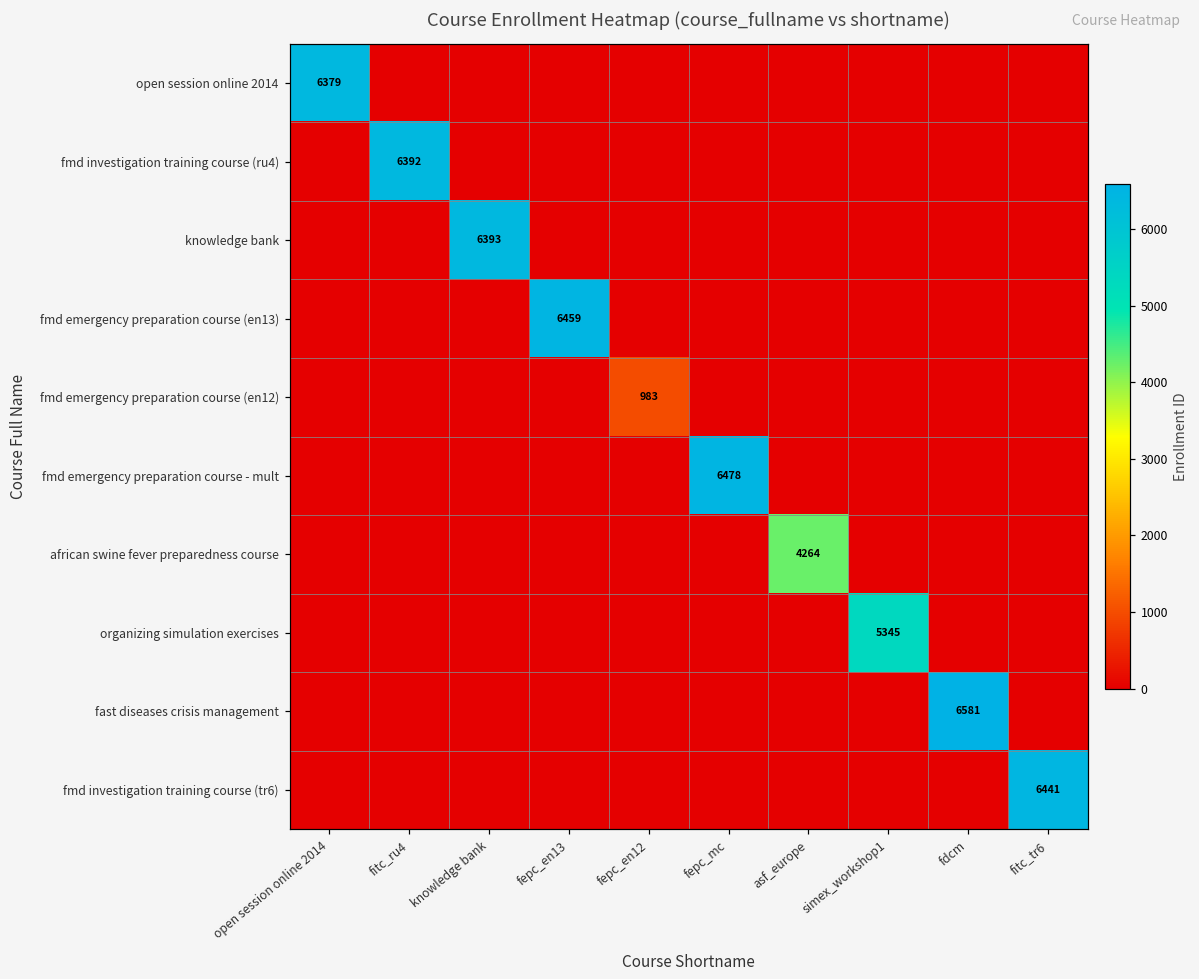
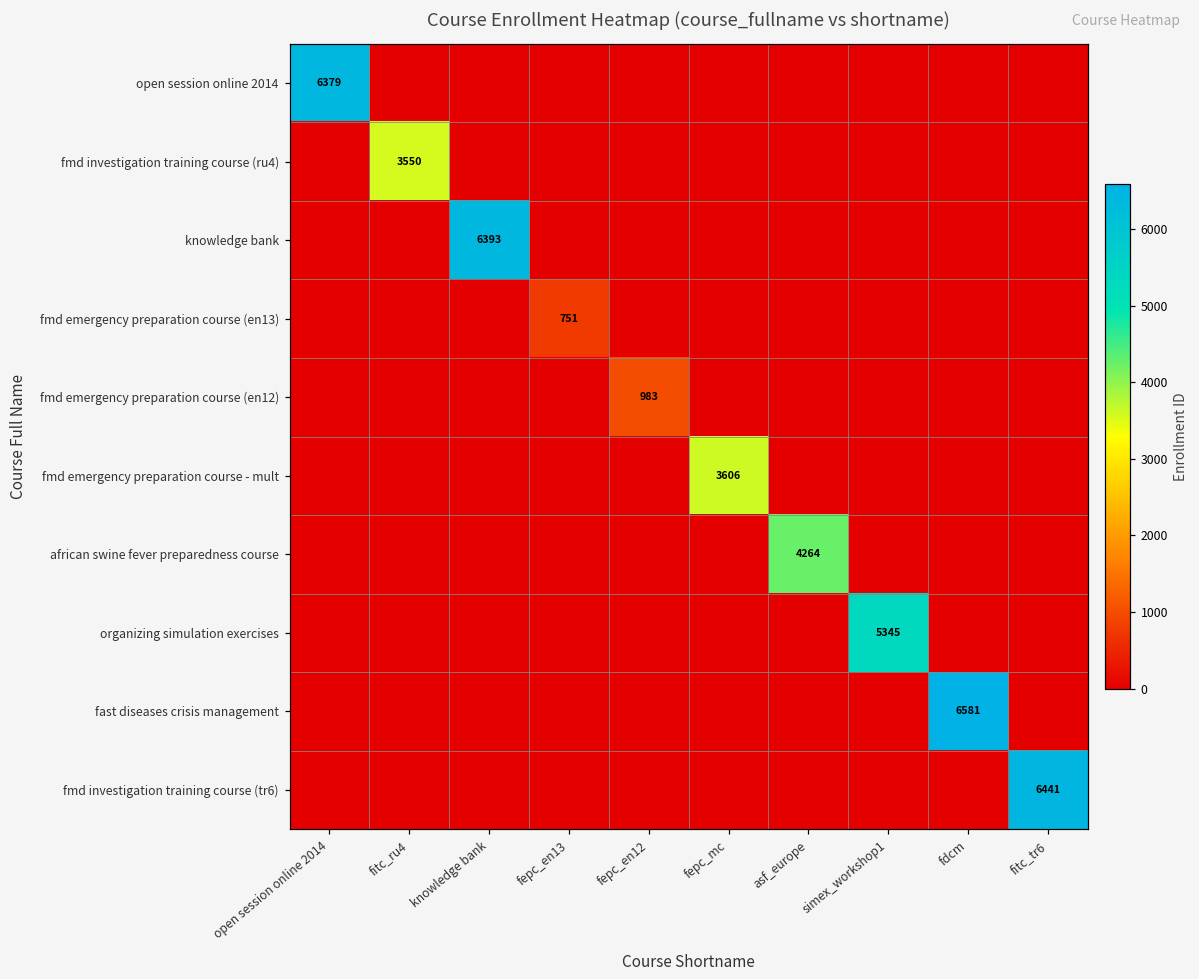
fmd investigation training course (ru4), fitc_ru4: 6392 -> 3550
fmd emergency preparation course (en13), fepc_en13: 6459 -> 751
fmd emergency preparation course - mult, fepc_mc: 6478 -> 3606
